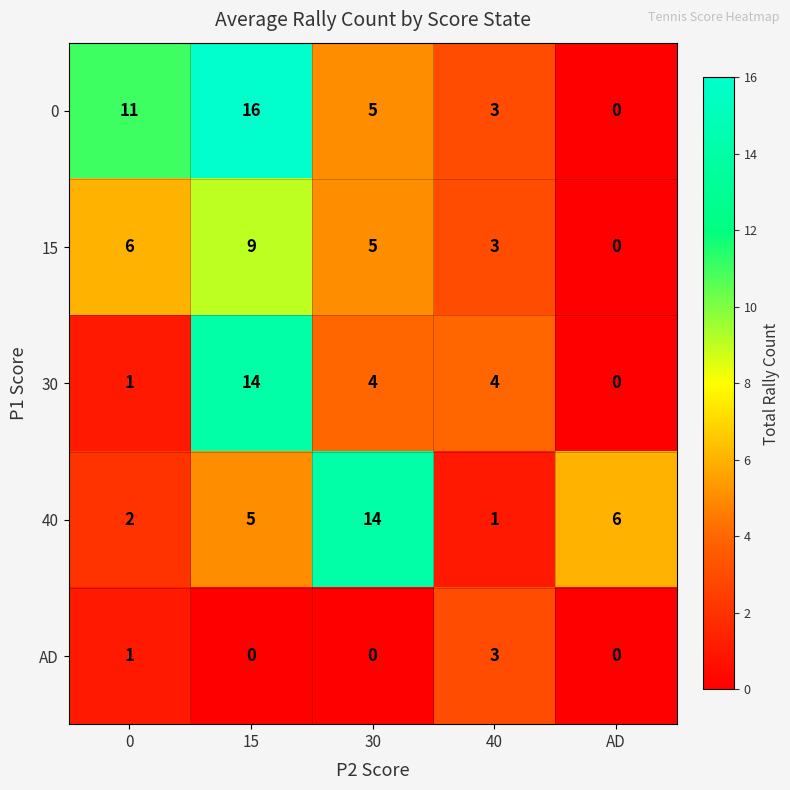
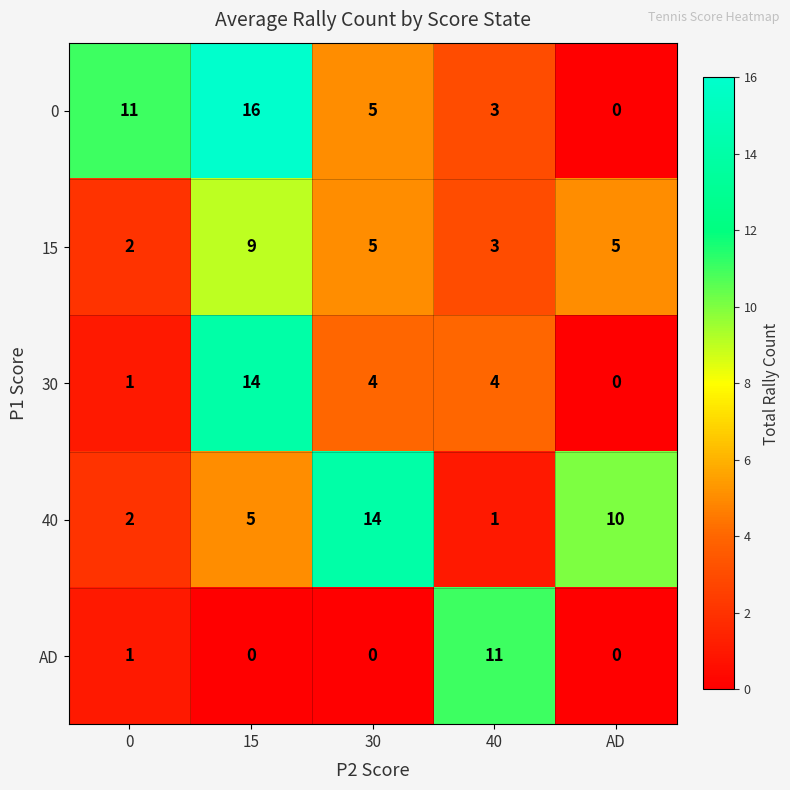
15, 0: 6 -> 2
15, AD: 0 -> 5
40, AD: 6 -> 10
AD, 40: 3 -> 11
